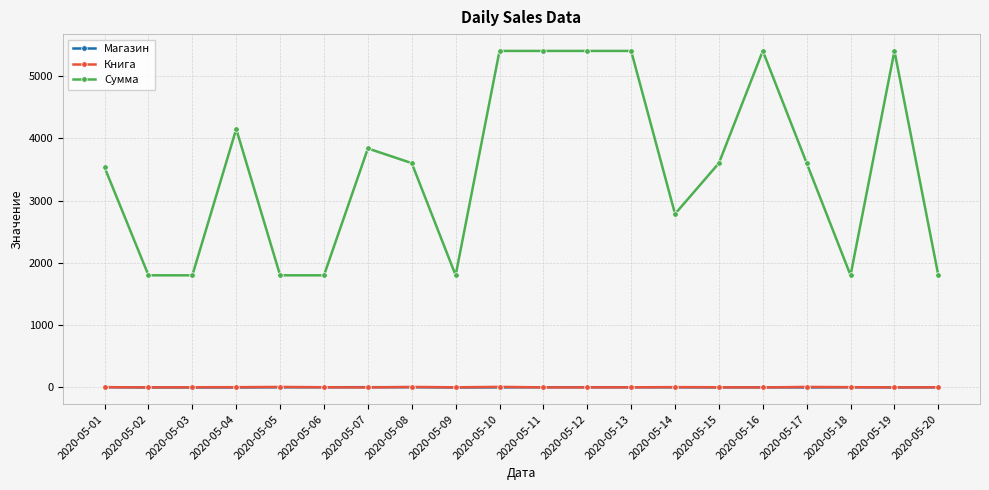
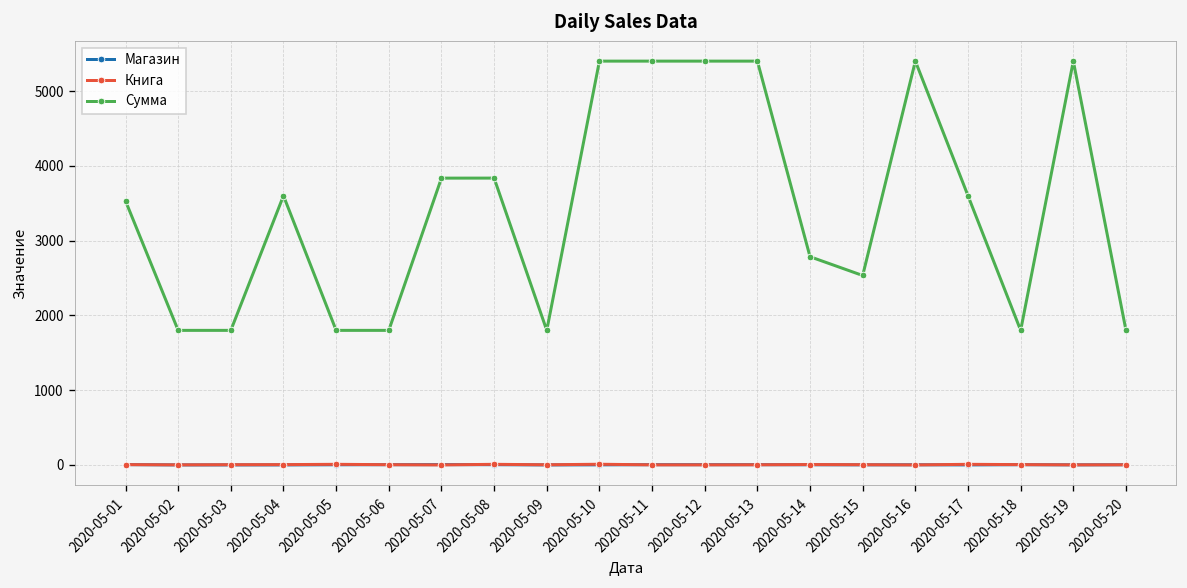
Сумма, 2020-05-04: 4100 -> 3600
Сумма, 2020-05-08: 3600 -> 3800
Сумма, 2020-05-15: 3600 -> 2500
